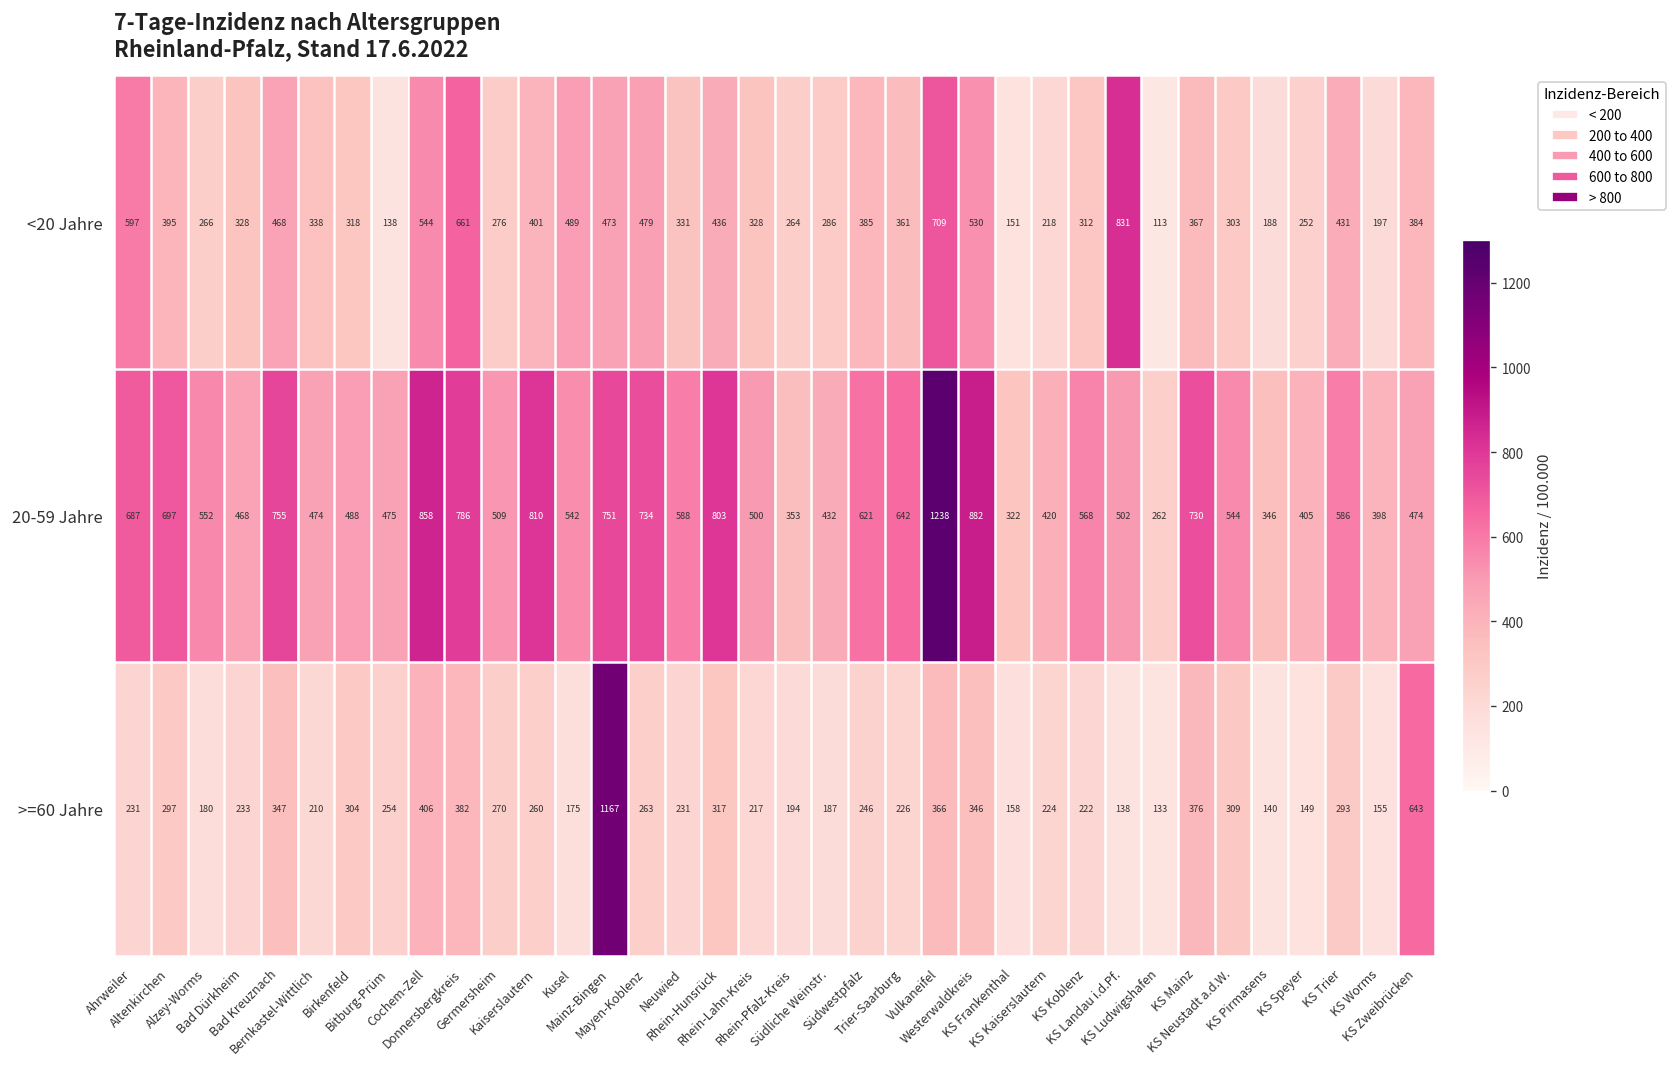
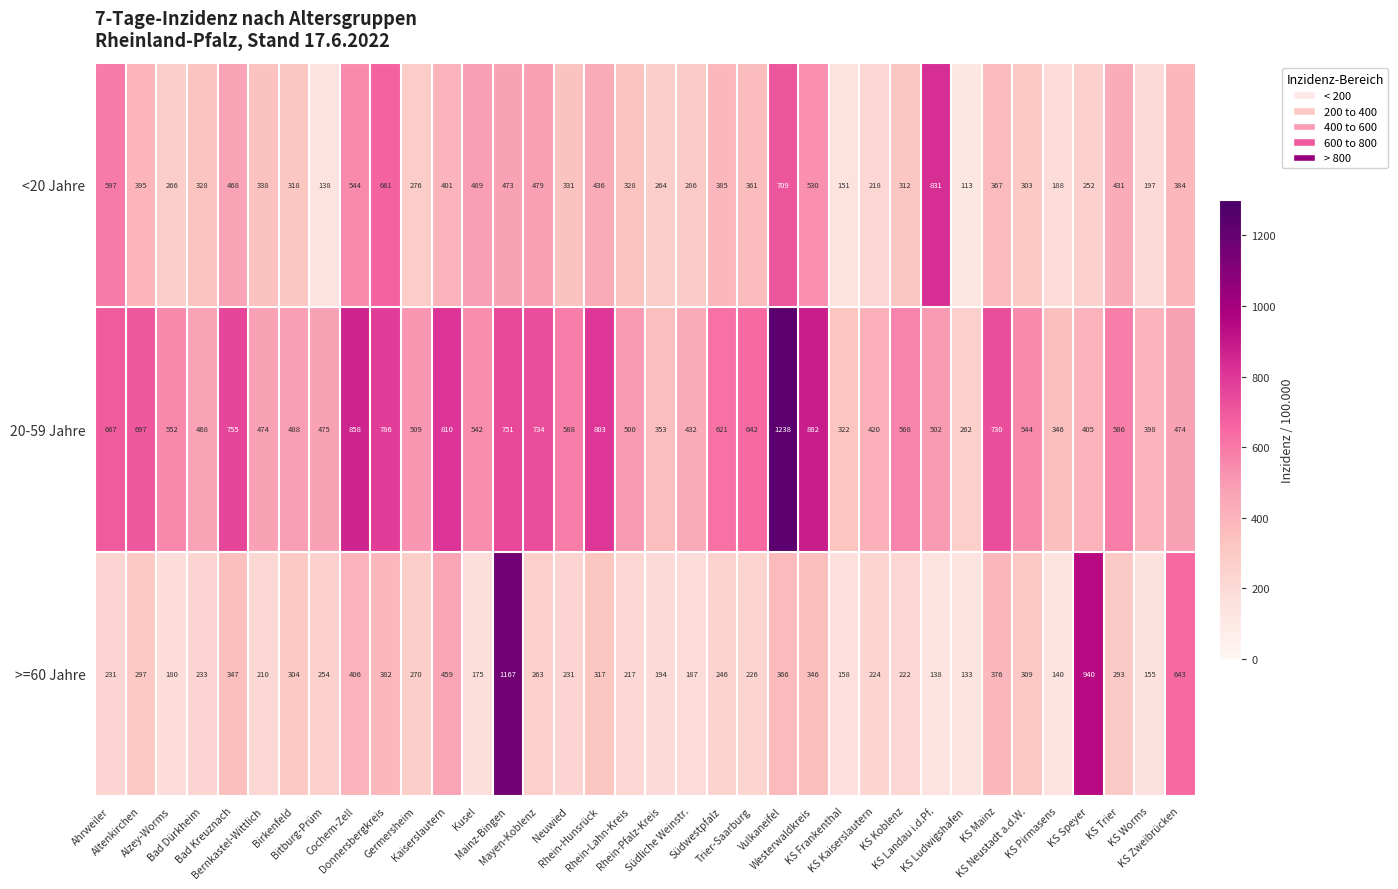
>=60 Jahre, Kaiserslautern: 260 -> 459
>=60 Jahre, KS Speyer: 149 -> 940
